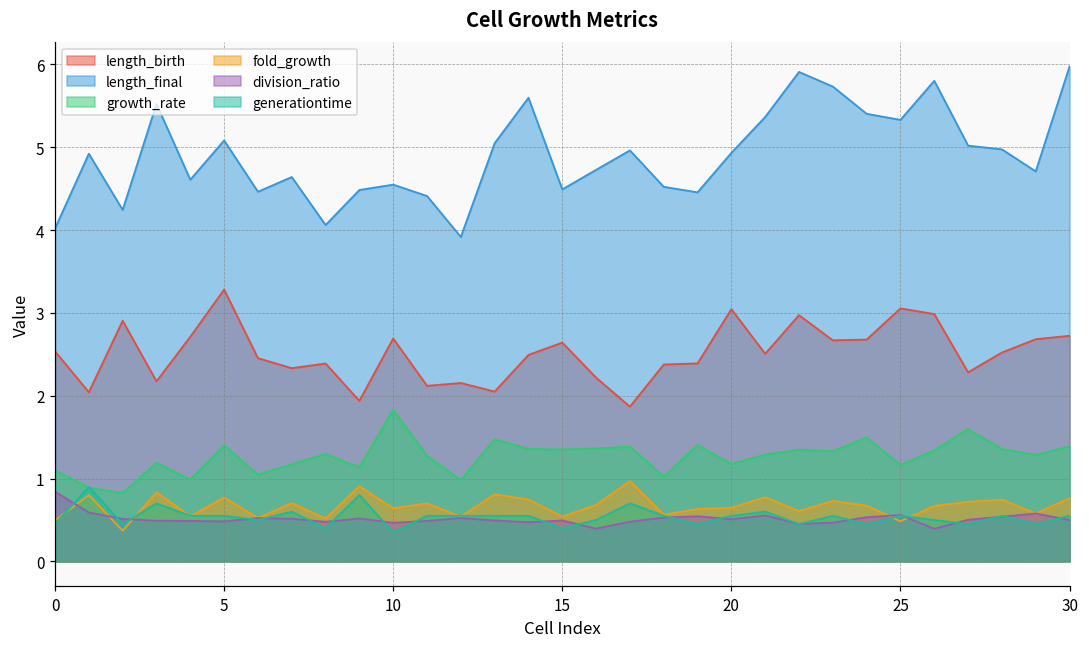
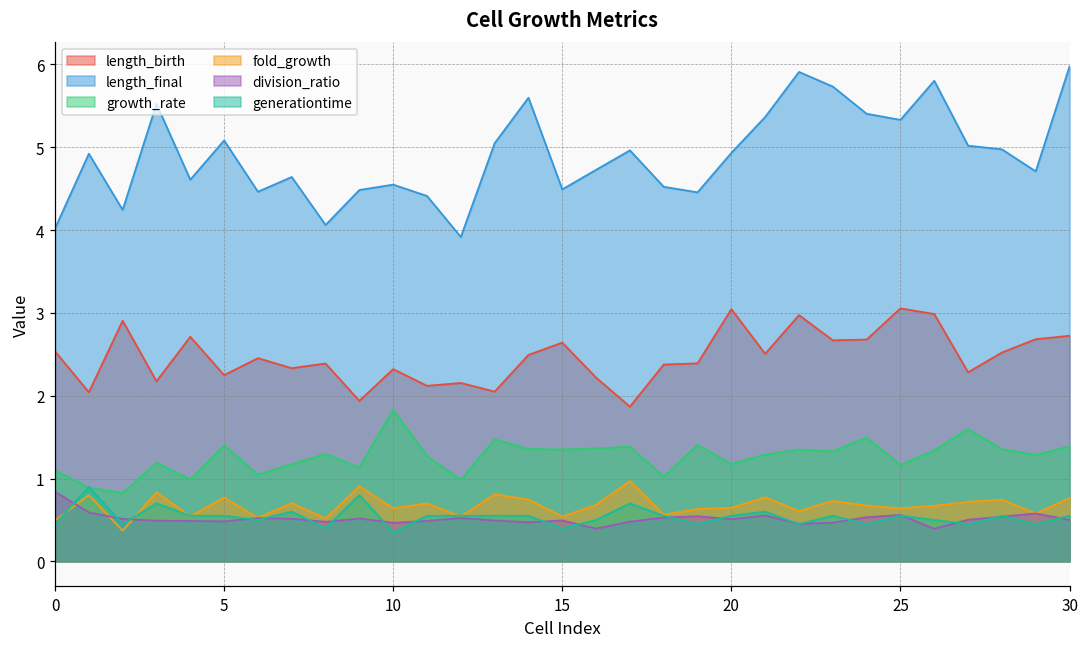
length_birth, 5: 3.3 -> 2.2
length_birth, 10: 2.7 -> 2.3
fold_growth, 25: 0.5 -> 0.6
